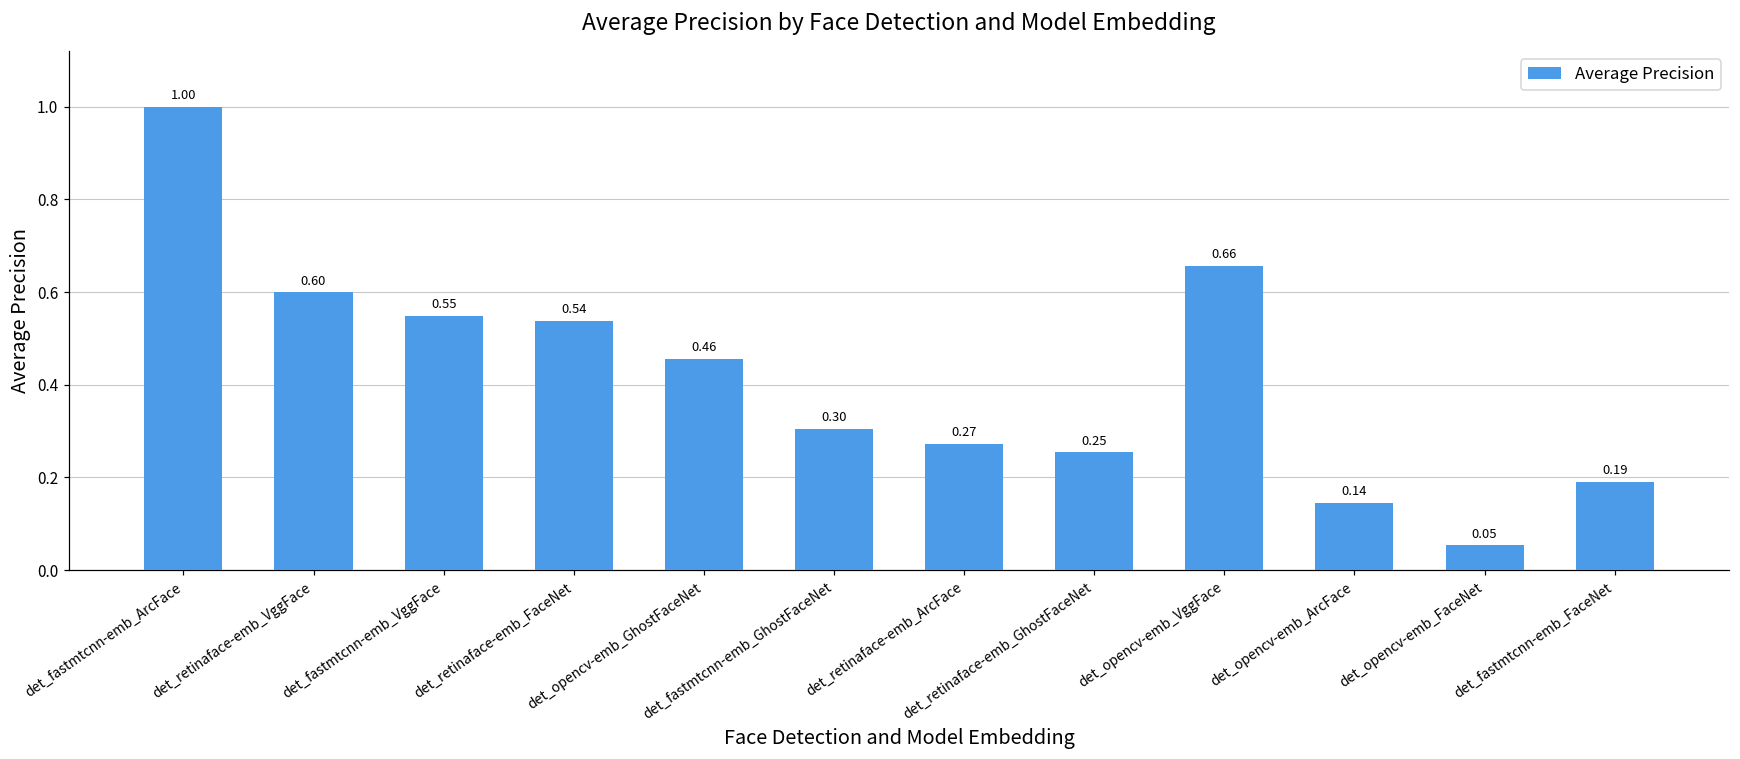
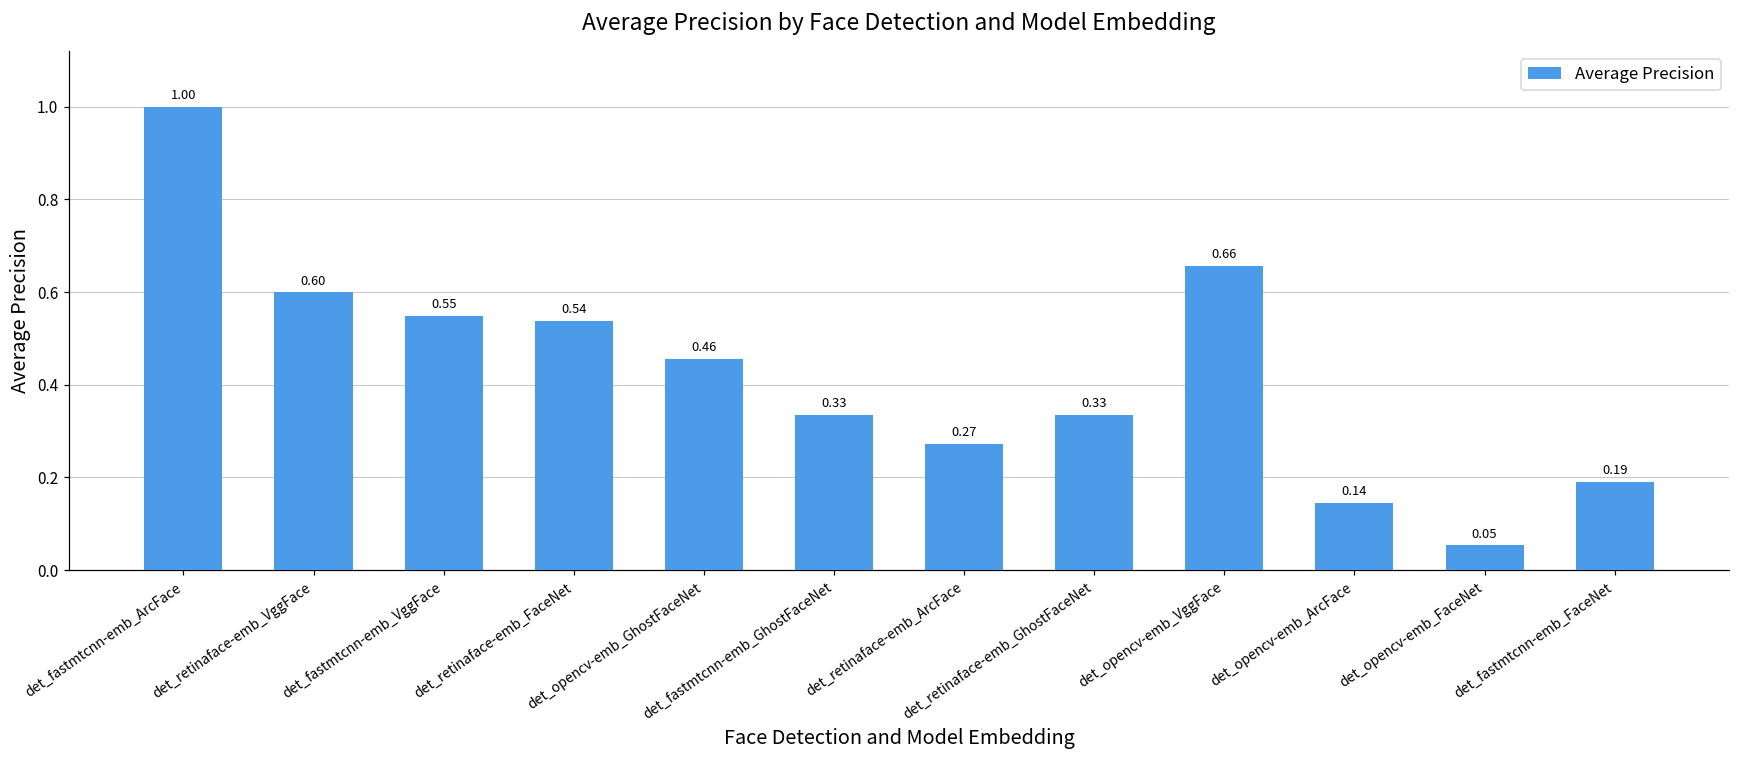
det_fastmtcnn-emb_GhostFaceNet: 0.30 -> 0.33
det_retinaface-emb_GhostFaceNet: 0.25 -> 0.33
